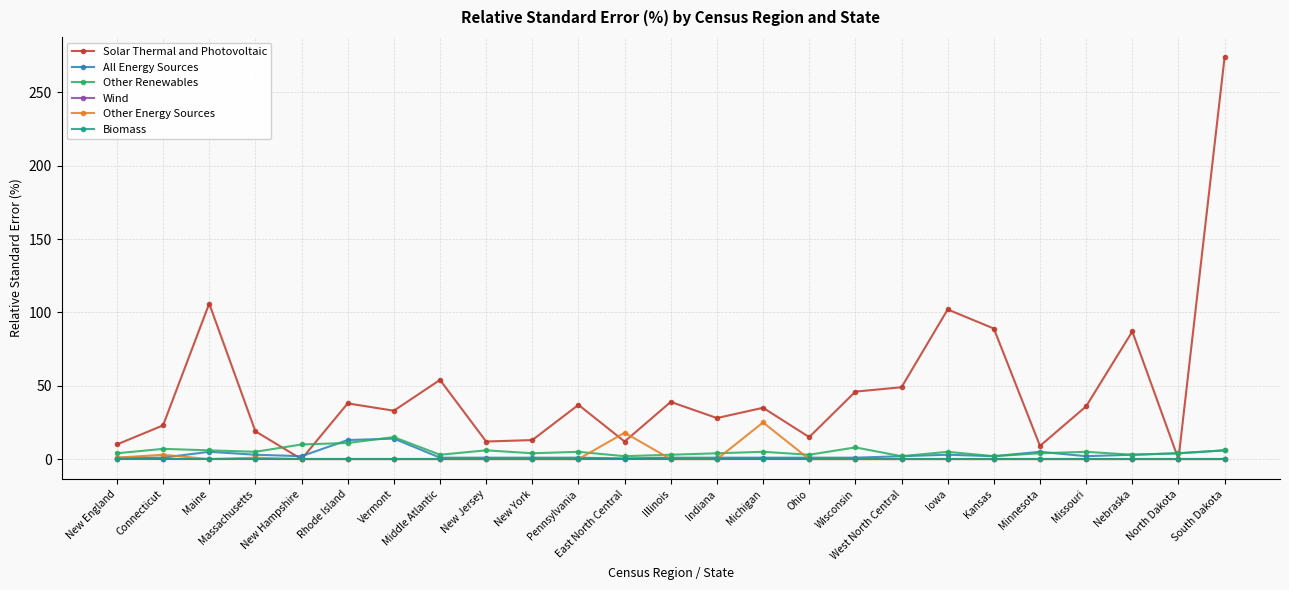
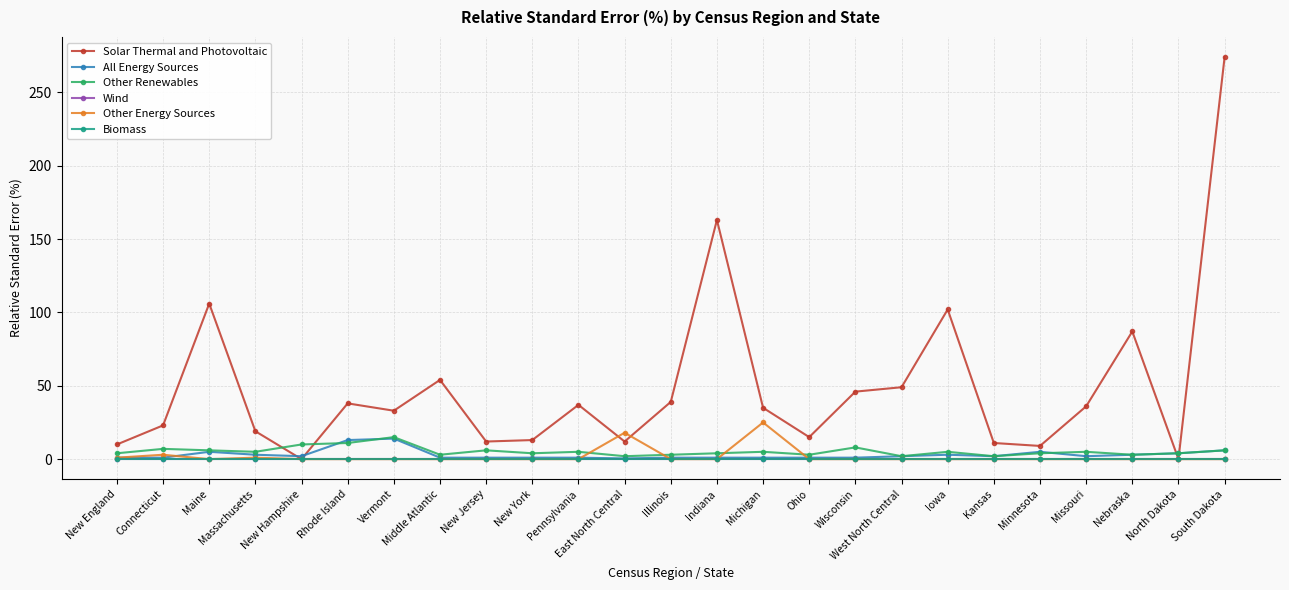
Solar Thermal and Photovoltaic, Indiana: 28 -> 163
Solar Thermal and Photovoltaic, Kansas: 89 -> 11
